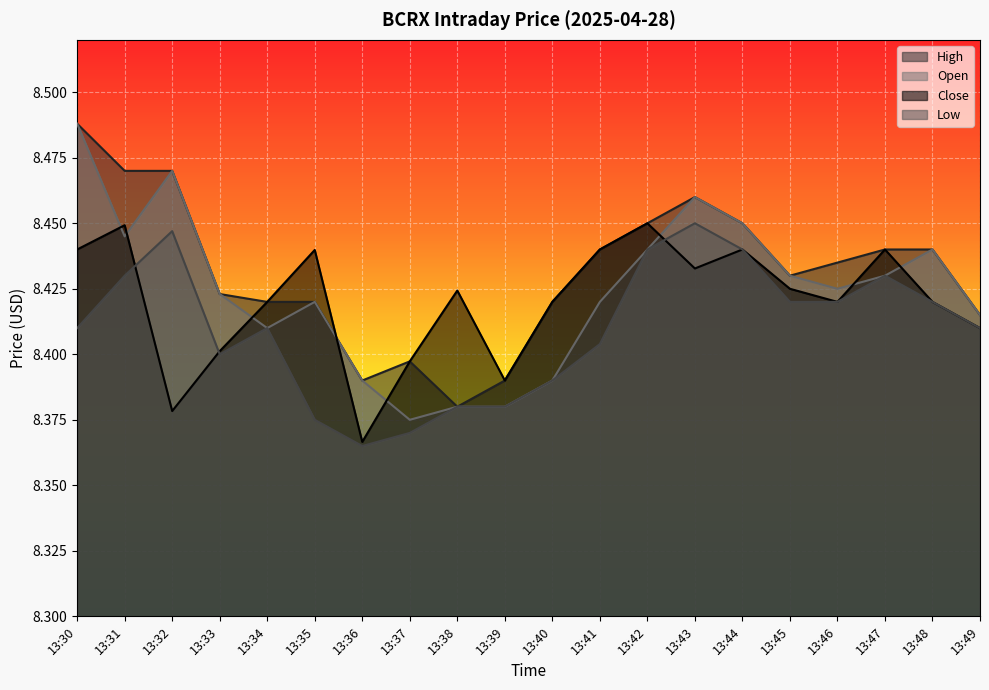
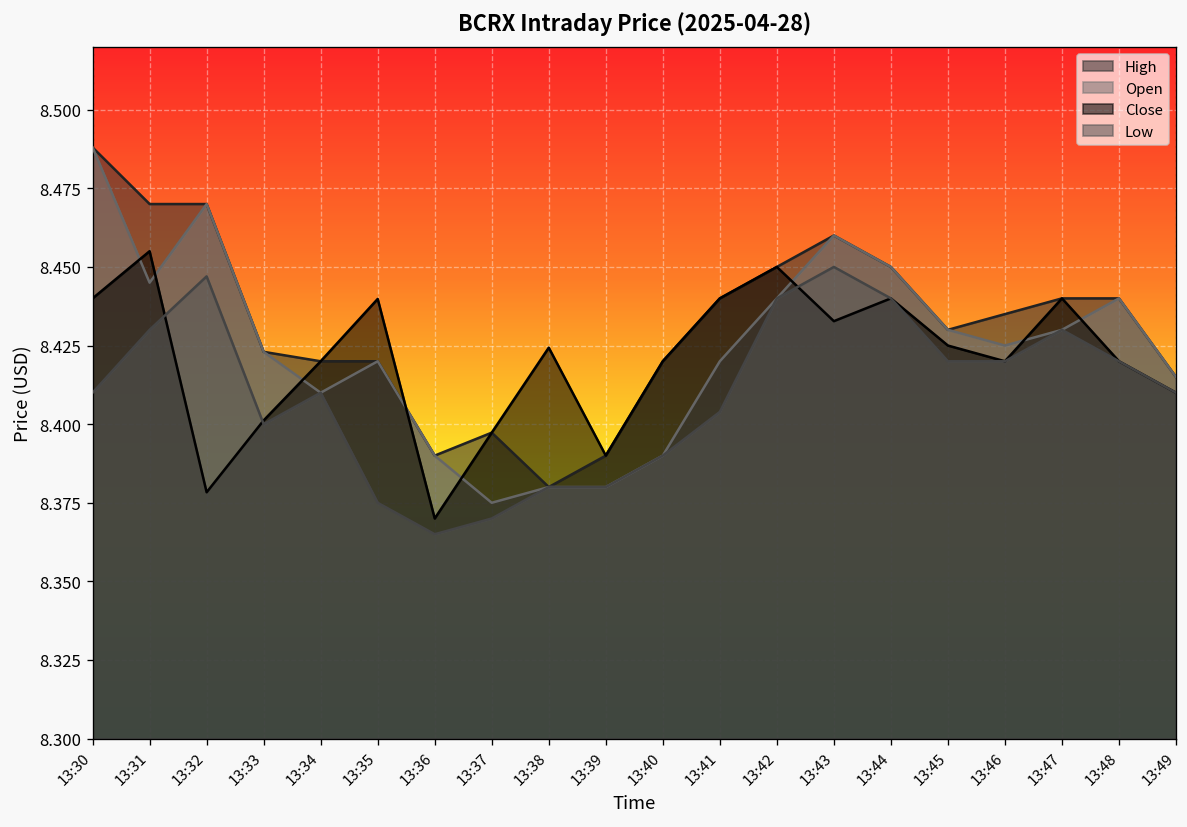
Close, 13:31: 8.449 -> 8.455
Close, 13:36: 8.367 -> 8.370
